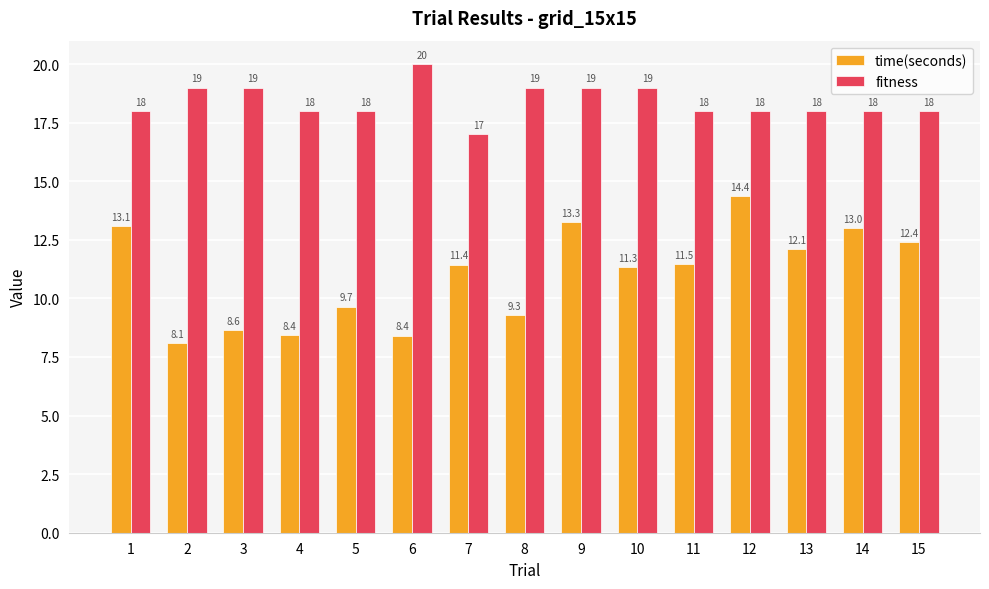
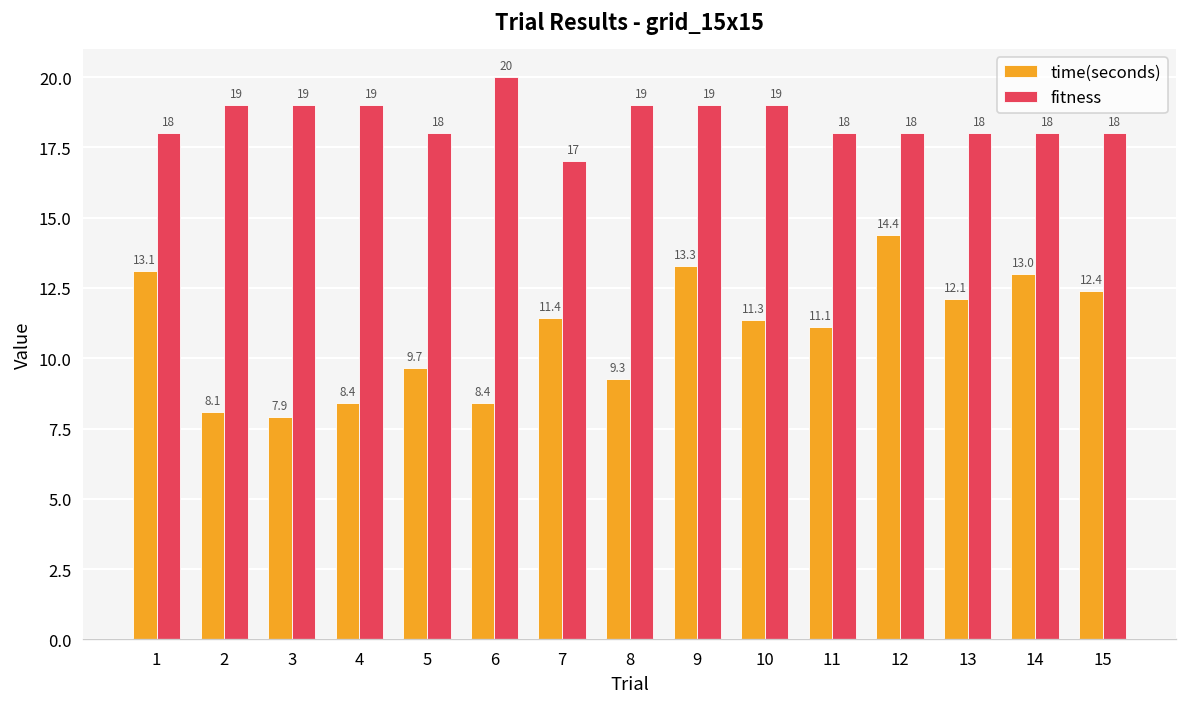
time(seconds), 3: 8.6 -> 7.9
fitness, 4: 18 -> 19
time(seconds), 11: 11.5 -> 11.1
